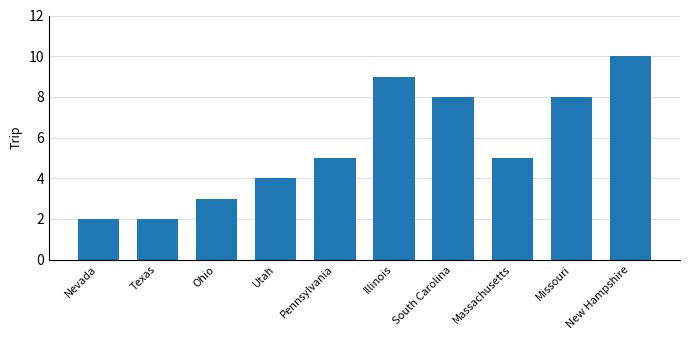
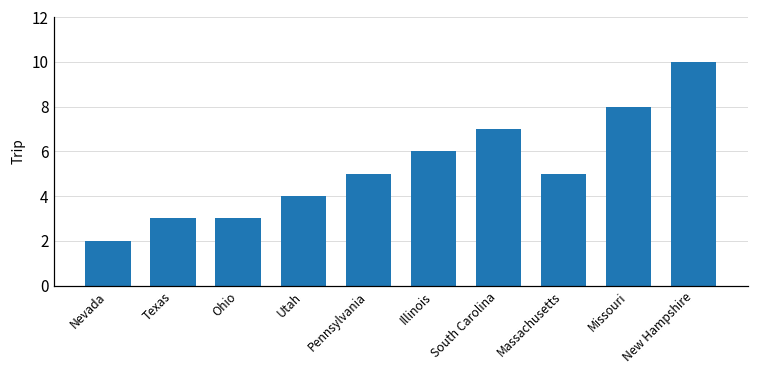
Texas: 2 -> 3
Illinois: 9 -> 6
South Carolina: 8 -> 7
